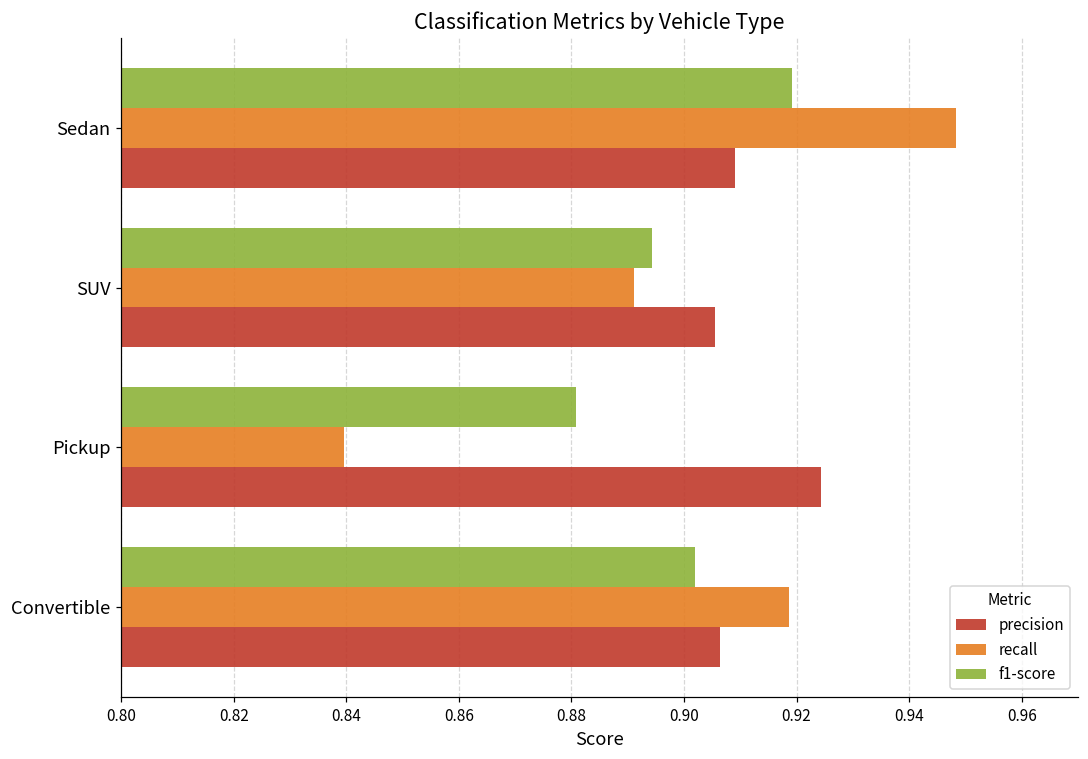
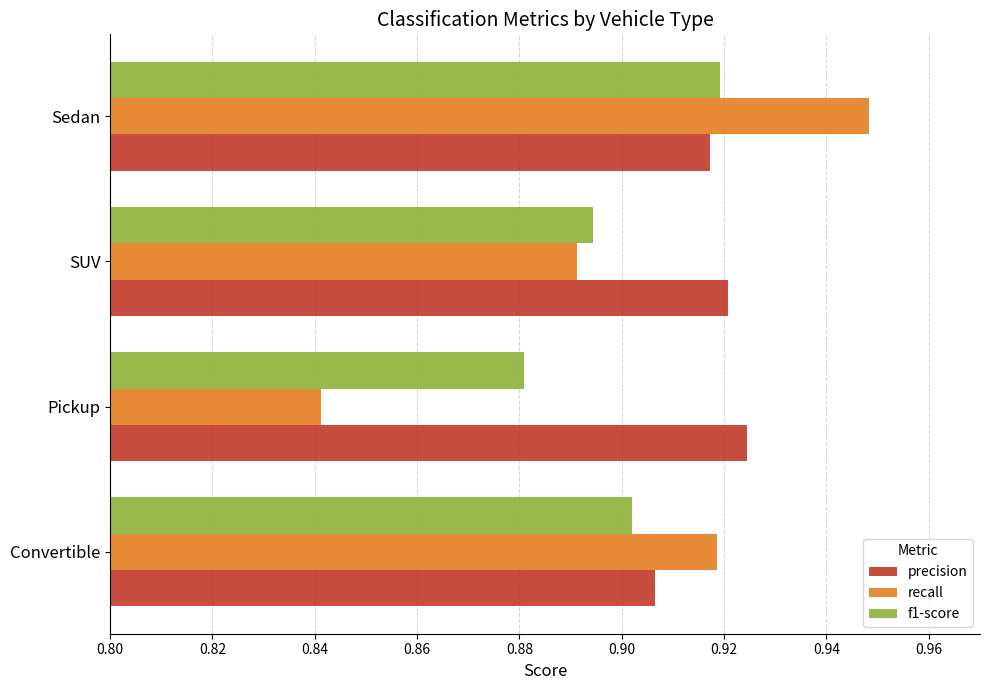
precision, Sedan: 0.909 -> 0.917
precision, SUV: 0.906 -> 0.921
recall, Pickup: 0.840 -> 0.841
